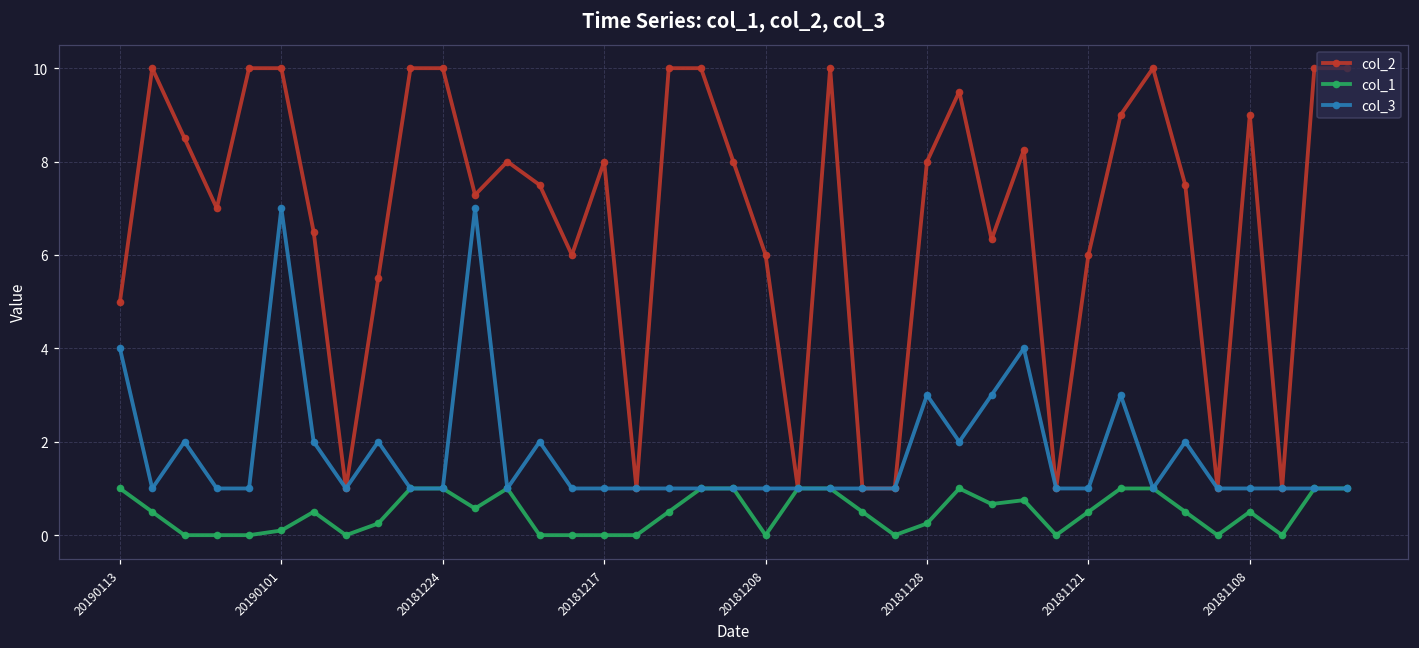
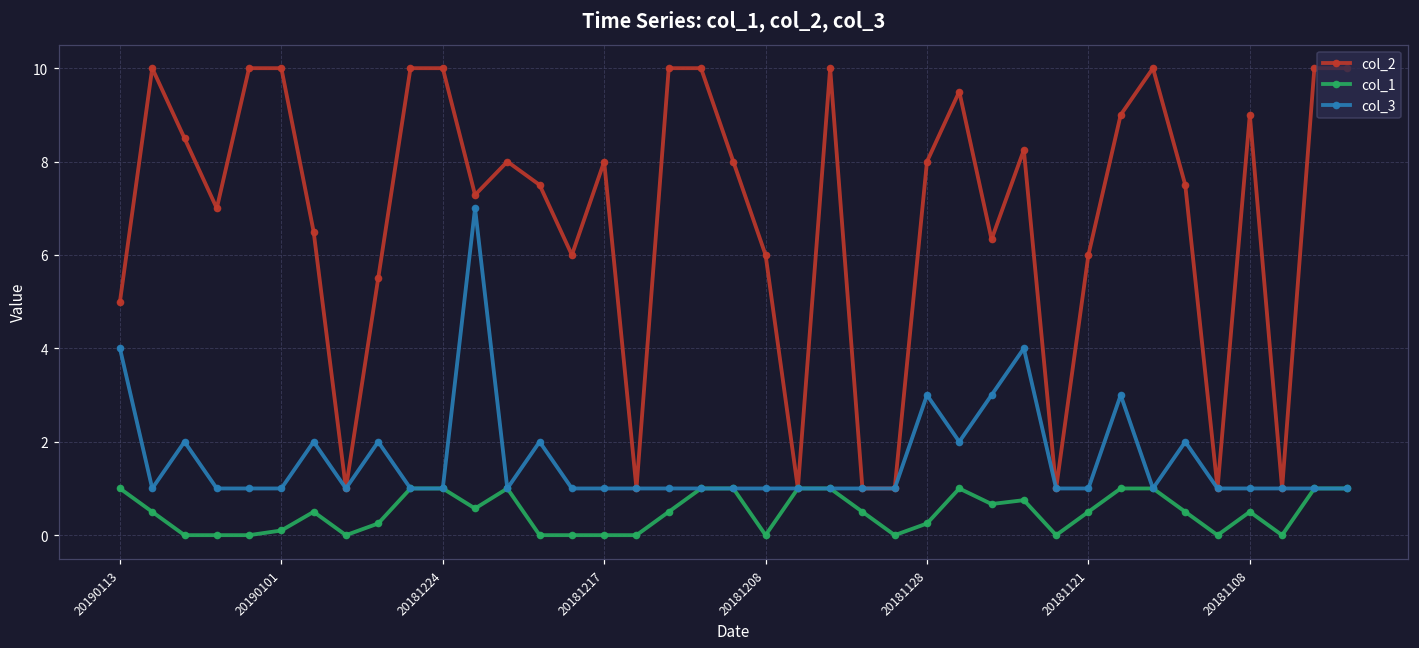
col_3, 20190101: 7 -> 1
